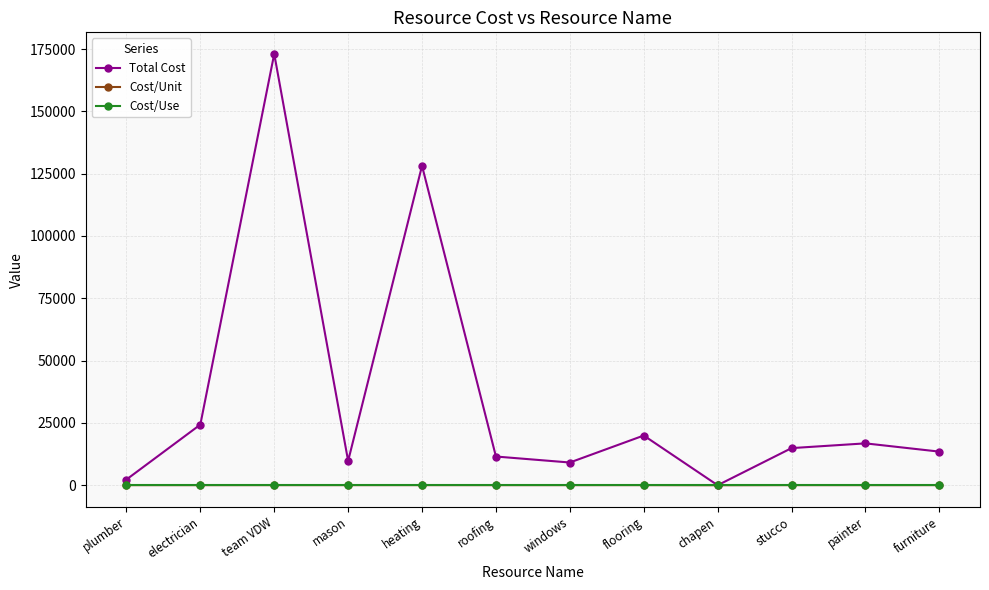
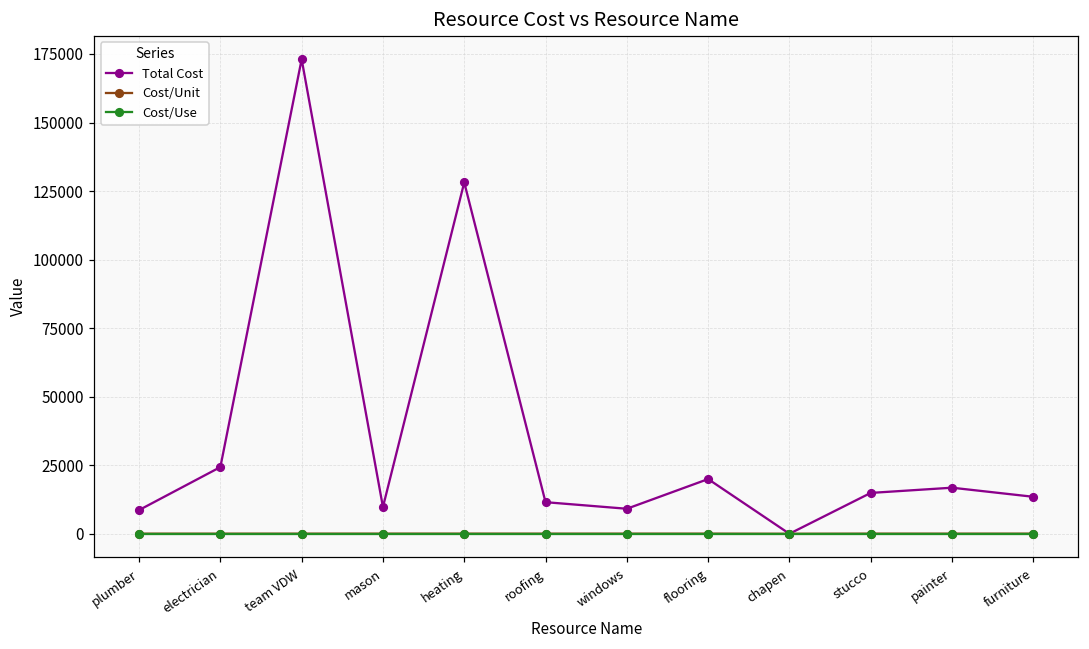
Total Cost, plumber: 2000 -> 9000
